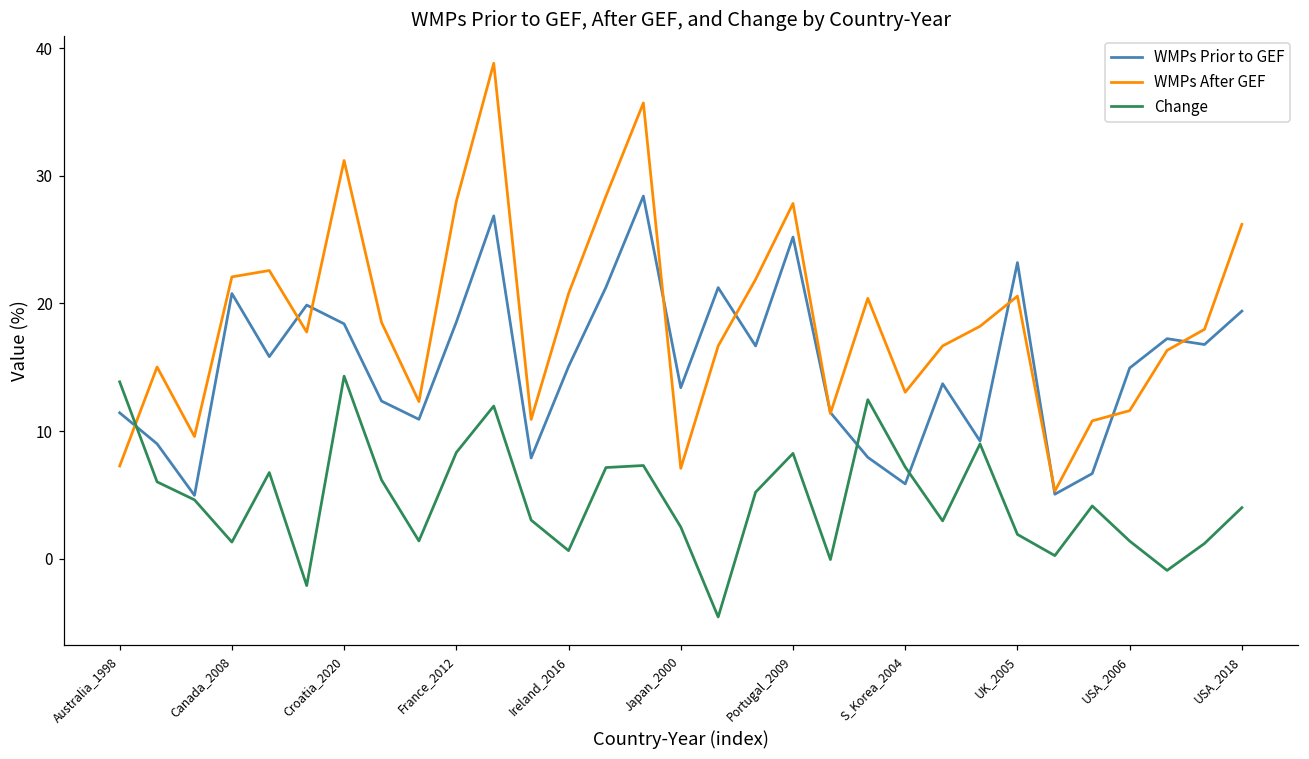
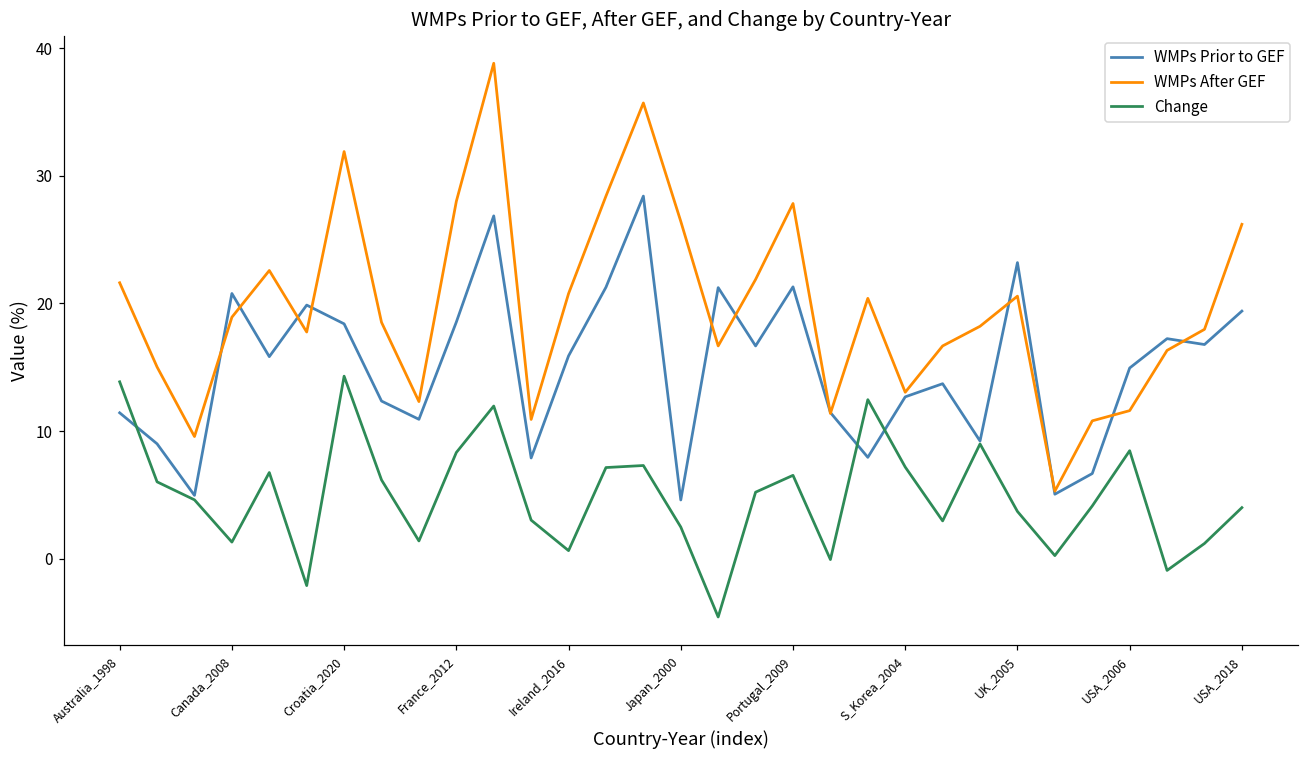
WMPs After GEF, Australia_1998: 7.3 -> 21.6
WMPs After GEF, Canada_2008: 22.1 -> 18.9
WMPs After GEF, Croatia_2020: 31.2 -> 31.9
WMPs Prior to GEF, Ireland_2016: 15.1 -> 15.9
WMPs Prior to GEF, Japan_2000: 13.4 -> 4.6
WMPs After GEF, Japan_2000: 7.1 -> 26.4
WMPs Prior to GEF, Portugal_2009: 25.2 -> 21.3
Change, Portugal_2009: 8.3 -> 6.5
WMPs Prior to GEF, S_Korea_2004: 5.9 -> 12.7
Change, UK_2005: 1.9 -> 3.7
Change, USA_2006: 1.4 -> 8.5
